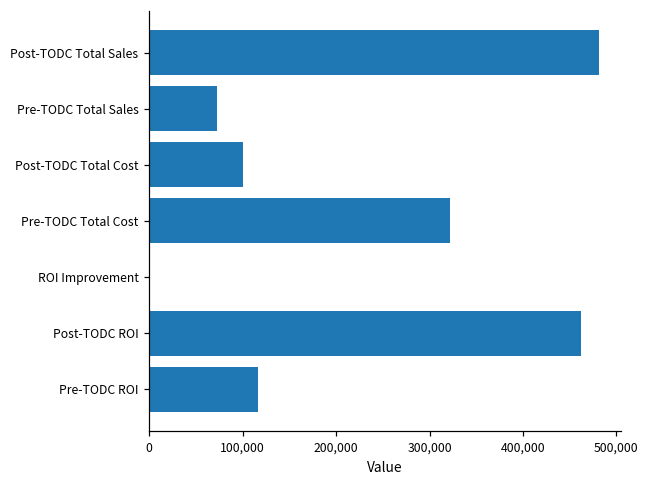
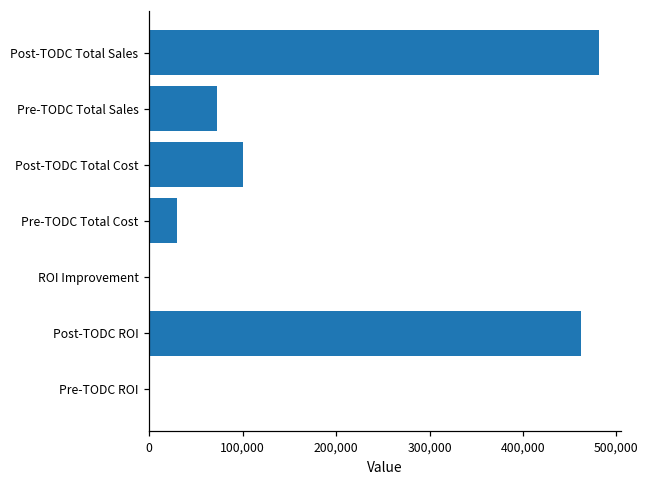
Pre-TODC Total Cost: 320,000 -> 30,000
Pre-TODC ROI: 120,000 -> 0
